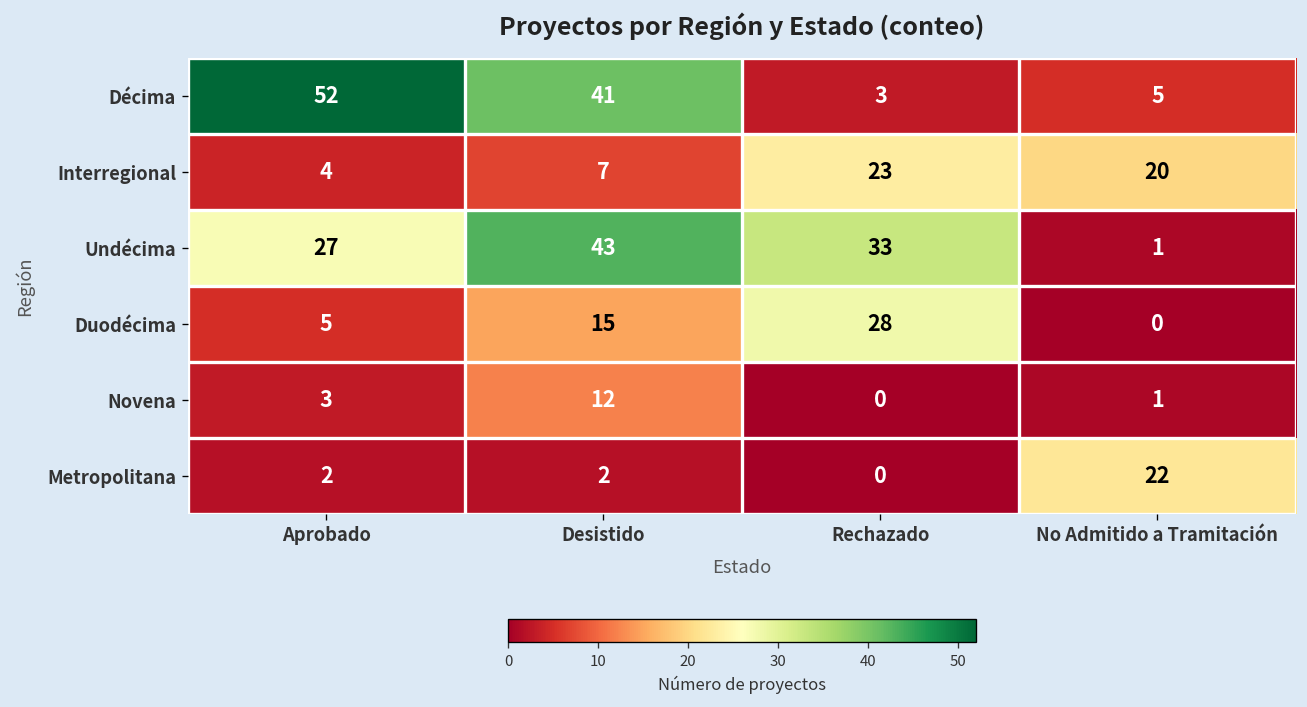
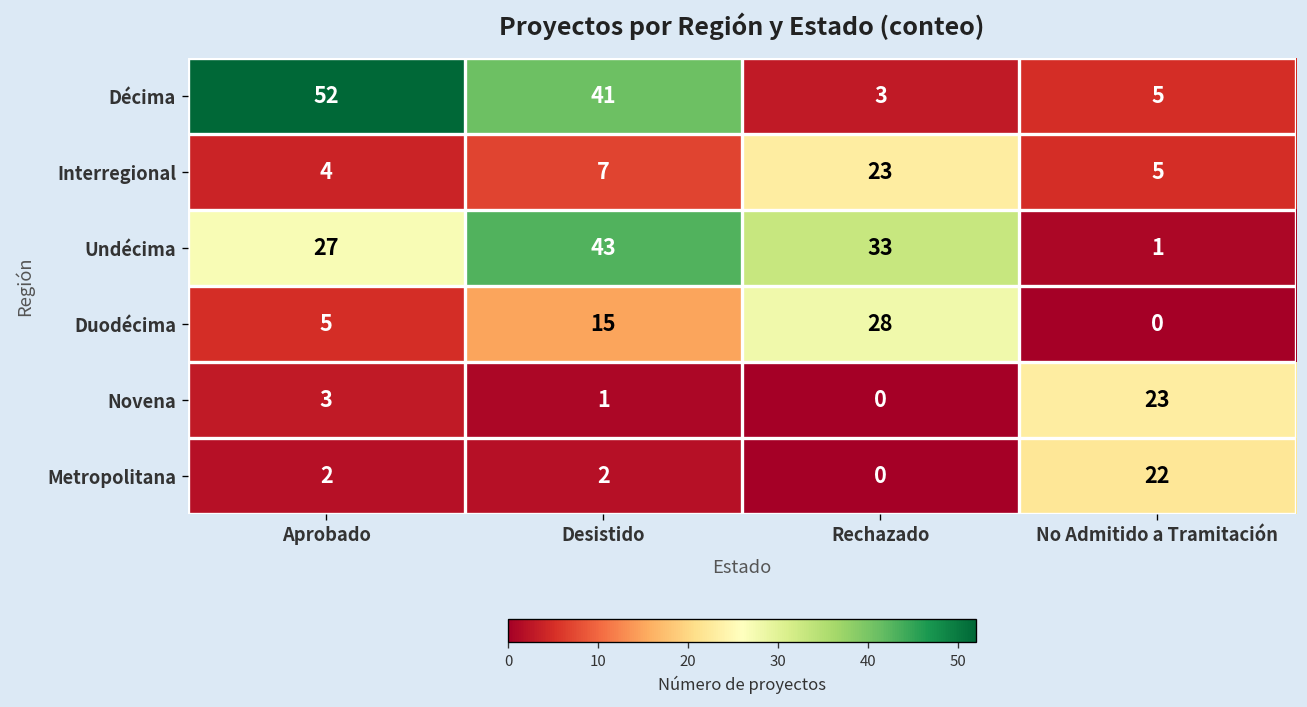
Interregional, No Admitido a Tramitación: 20 -> 5
Novena, Desistido: 12 -> 1
Novena, No Admitido a Tramitación: 1 -> 23
